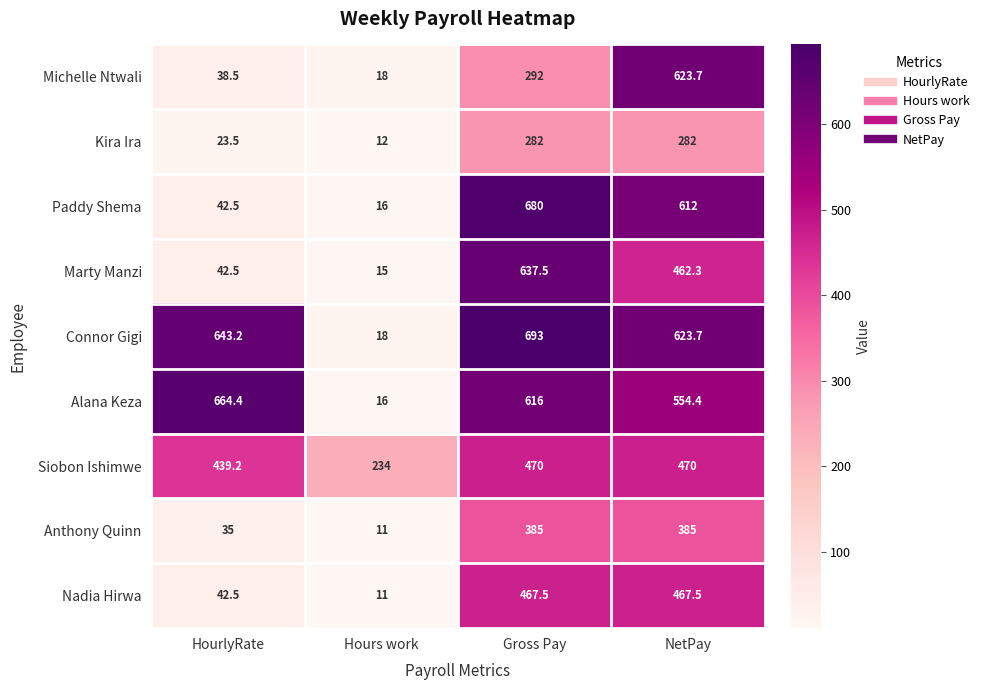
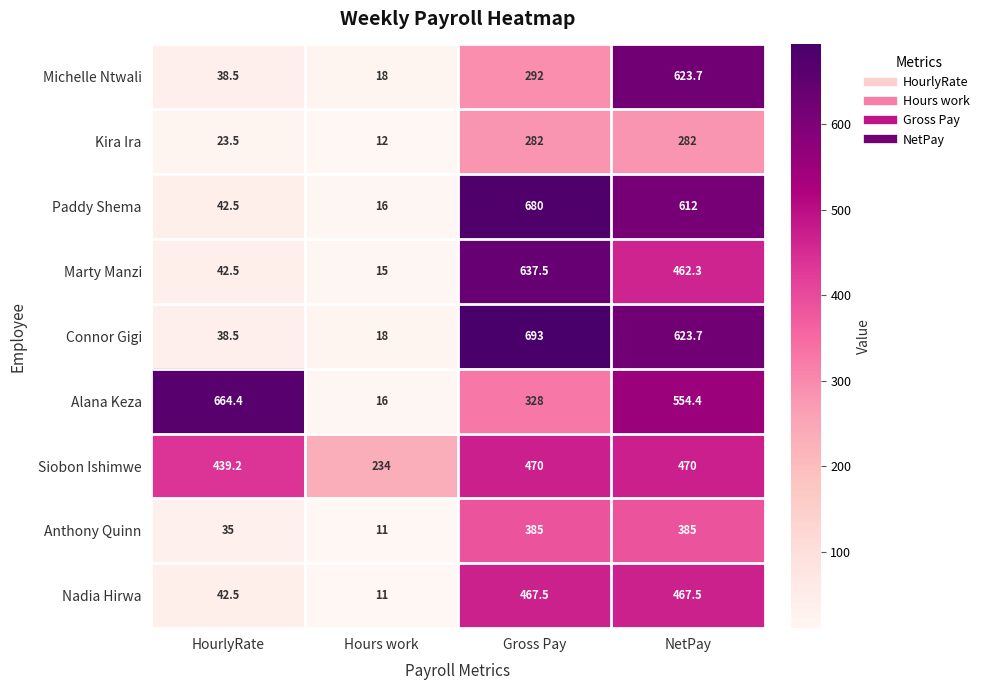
Connor Gigi, HourlyRate: 643.2 -> 38.5
Alana Keza, Gross Pay: 616 -> 328
